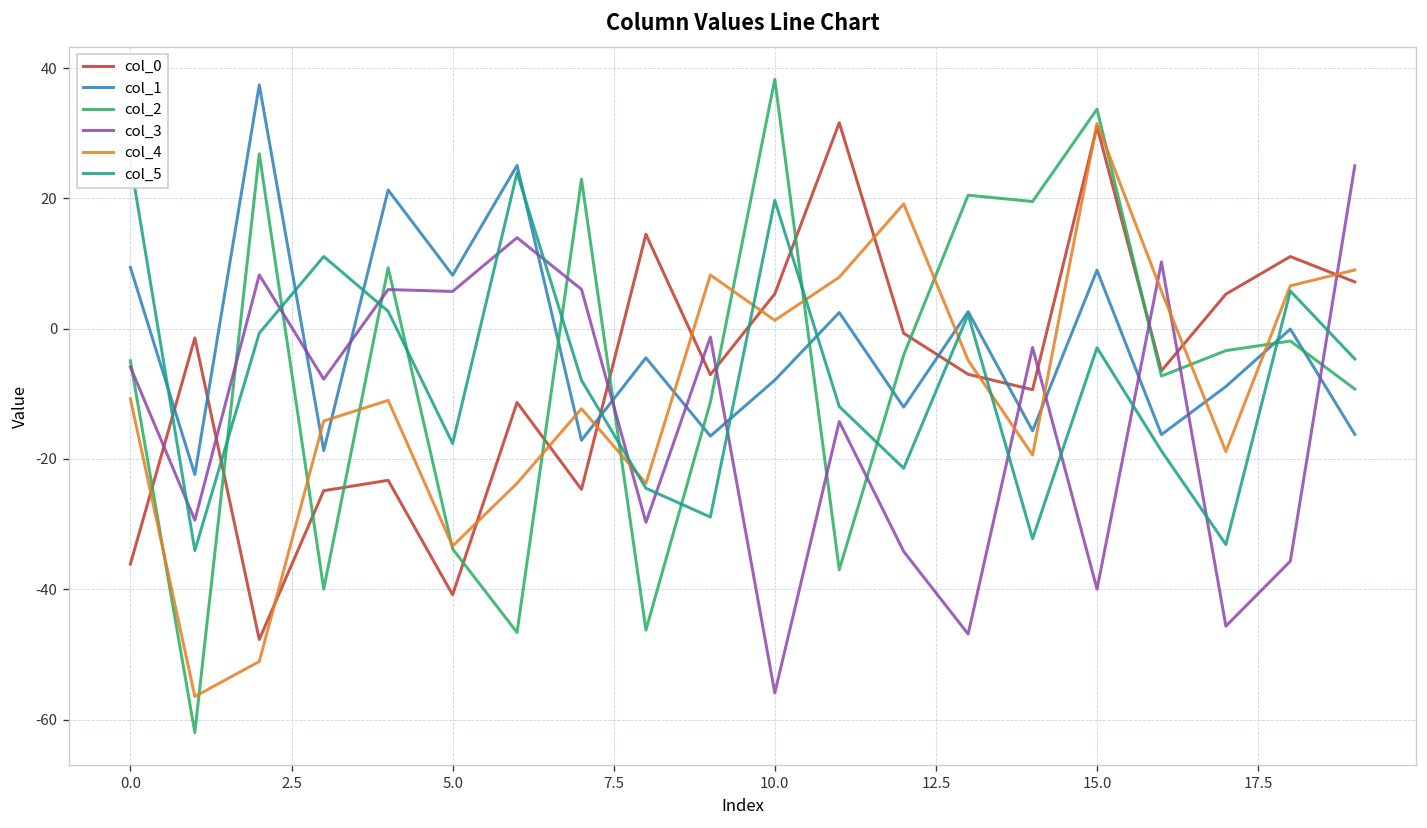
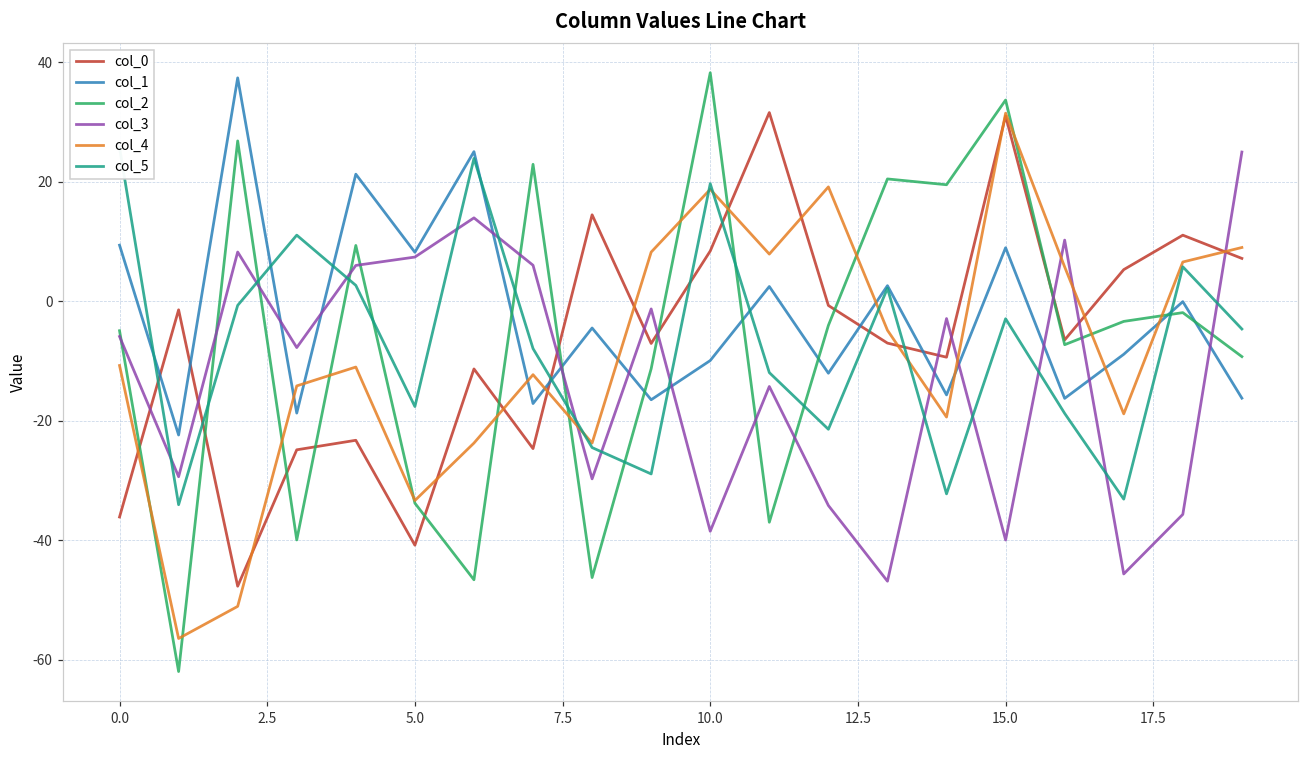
col_3, 5.0: 6 -> 7
col_0, 10.0: 5 -> 8
col_1, 10.0: -8 -> -10
col_3, 10.0: -56 -> -39
col_4, 10.0: 1 -> 19
